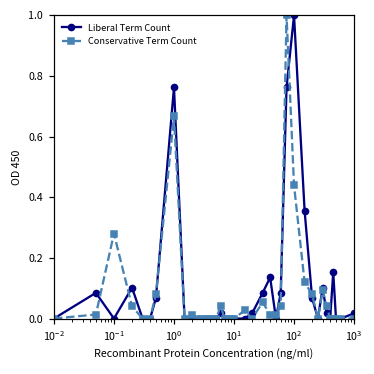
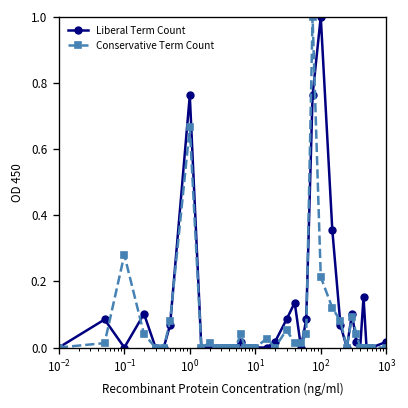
Conservative Term Count, 10^2: 0.44 -> 0.21
